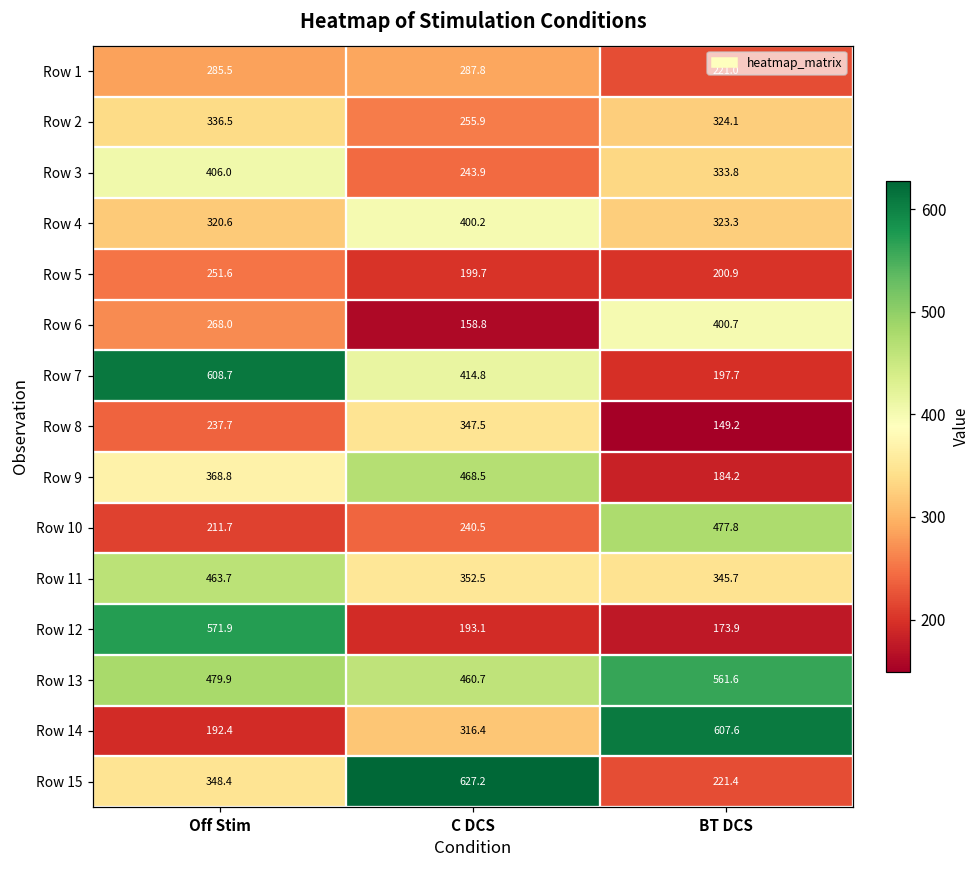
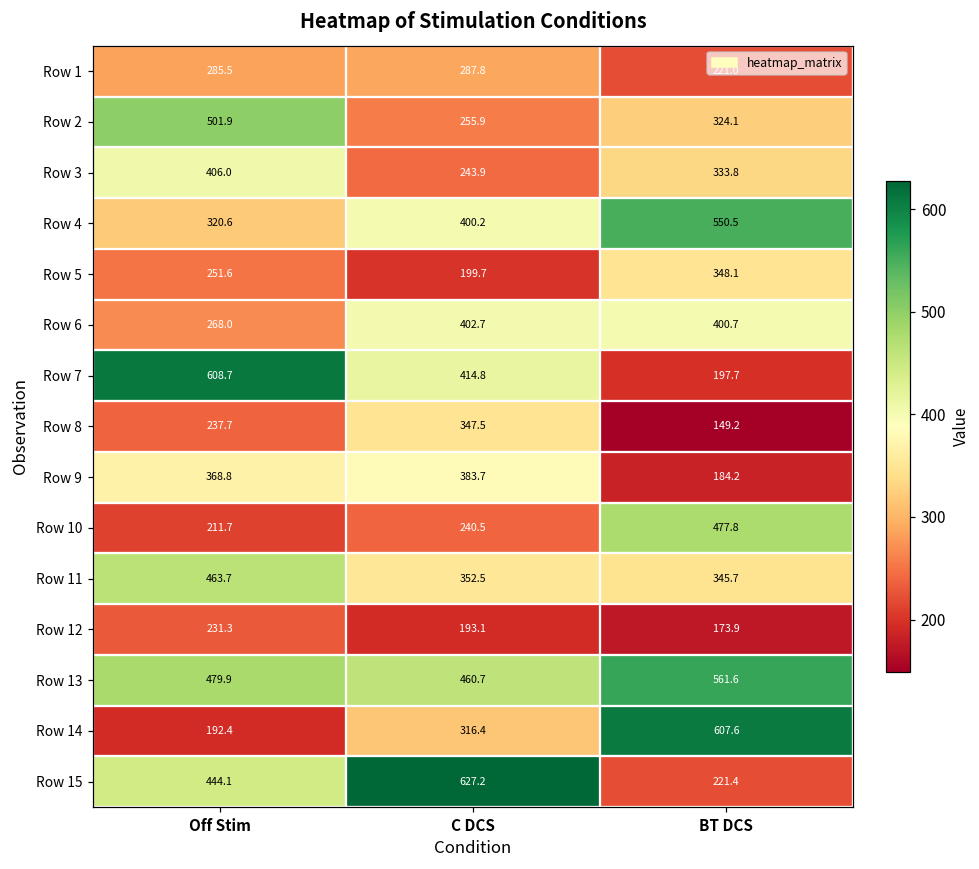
Row 2, Off Stim: 336.5 -> 501.9
Row 4, BT DCS: 323.3 -> 550.5
Row 5, BT DCS: 200.9 -> 348.1
Row 6, C DCS: 158.8 -> 402.7
Row 9, C DCS: 468.5 -> 383.7
Row 12, Off Stim: 571.9 -> 231.3
Row 15, Off Stim: 348.4 -> 444.1
